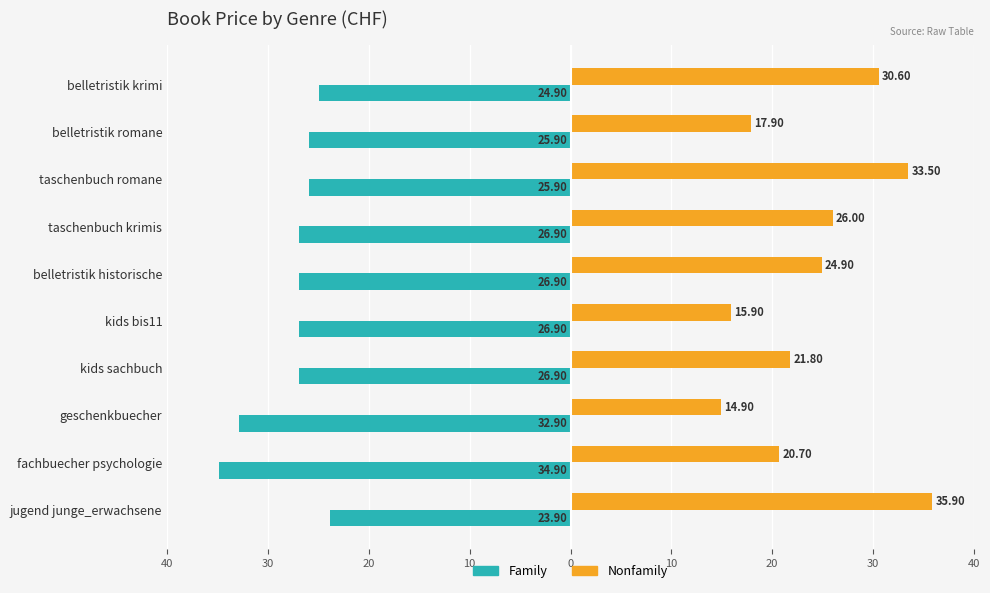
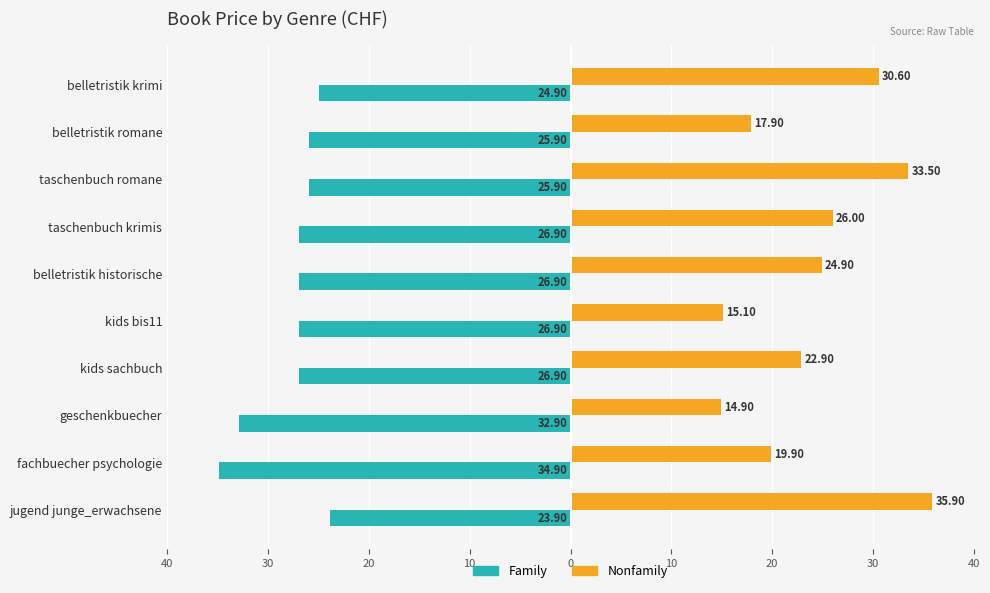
Nonfamily, kids bis11: 15.90 -> 15.10
Nonfamily, kids sachbuch: 21.80 -> 22.90
Nonfamily, fachbuecher psychologie: 20.70 -> 19.90
